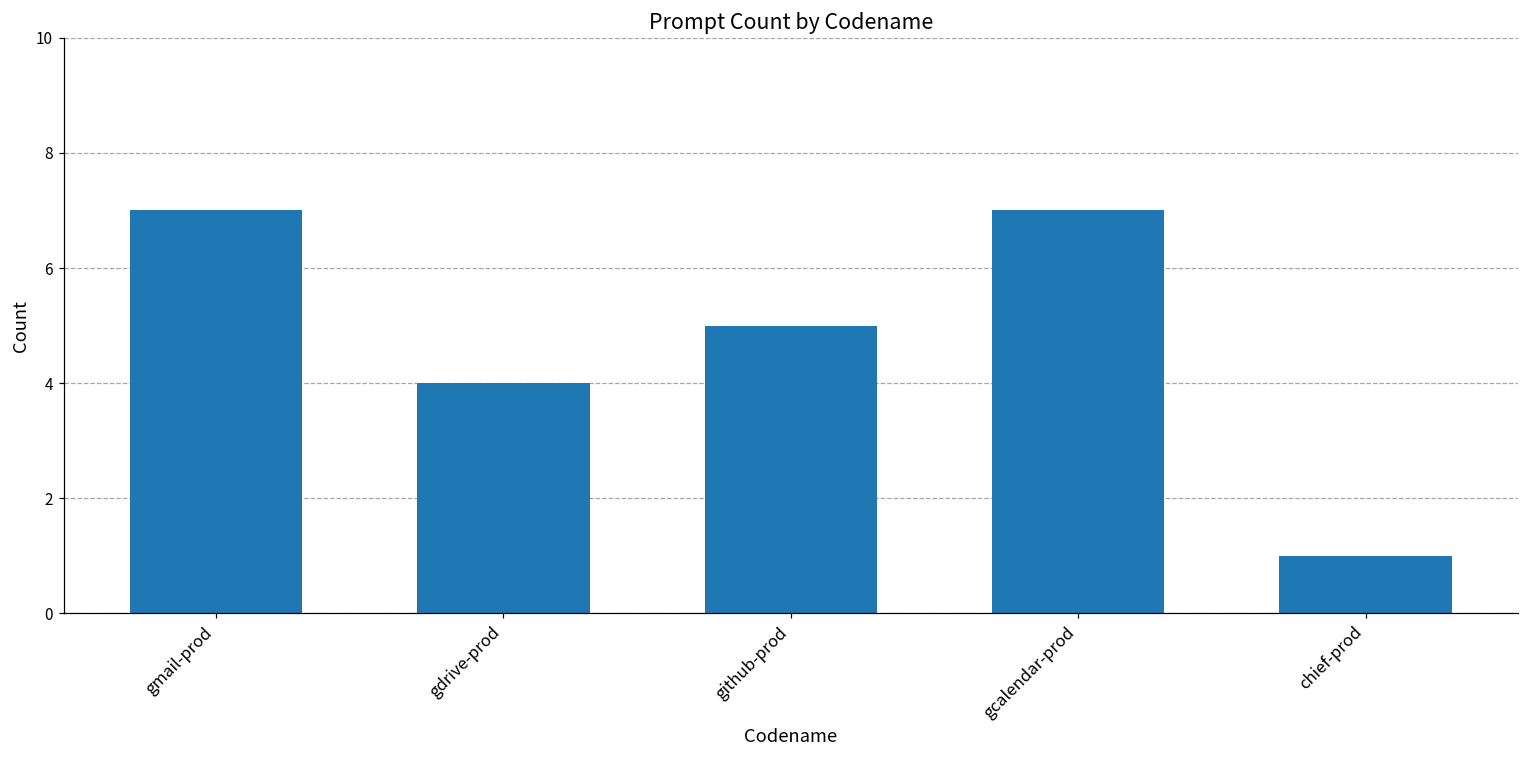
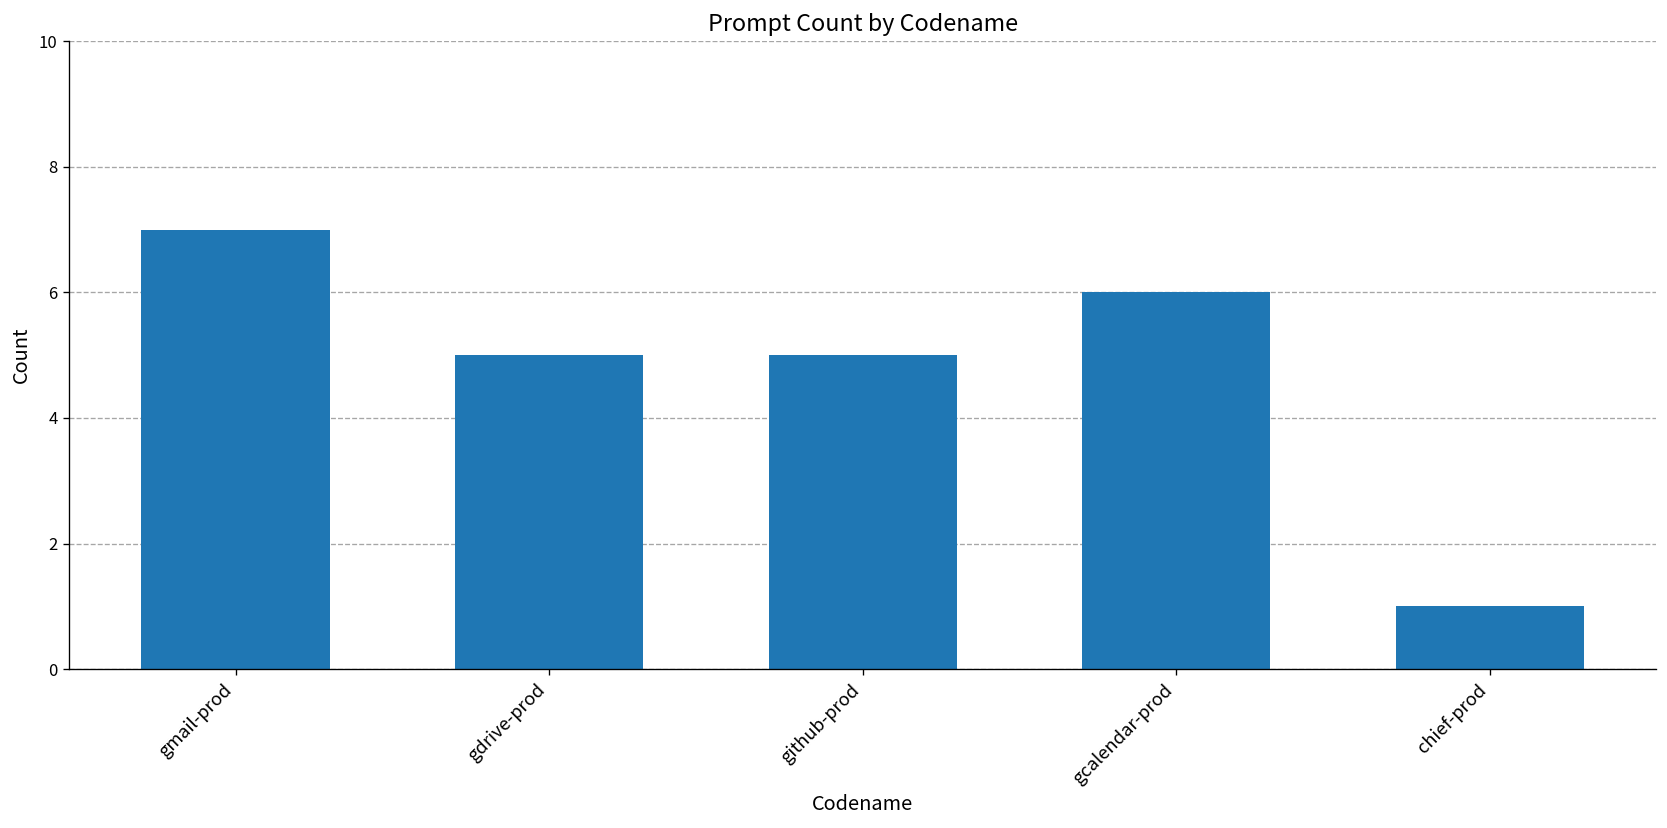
gdrive-prod: 4 -> 5
gcalendar-prod: 7 -> 6
